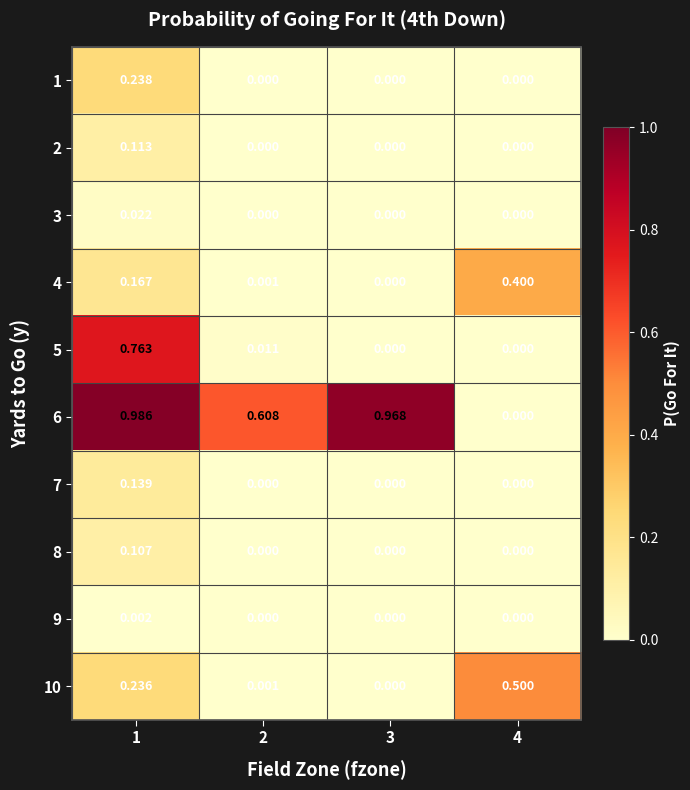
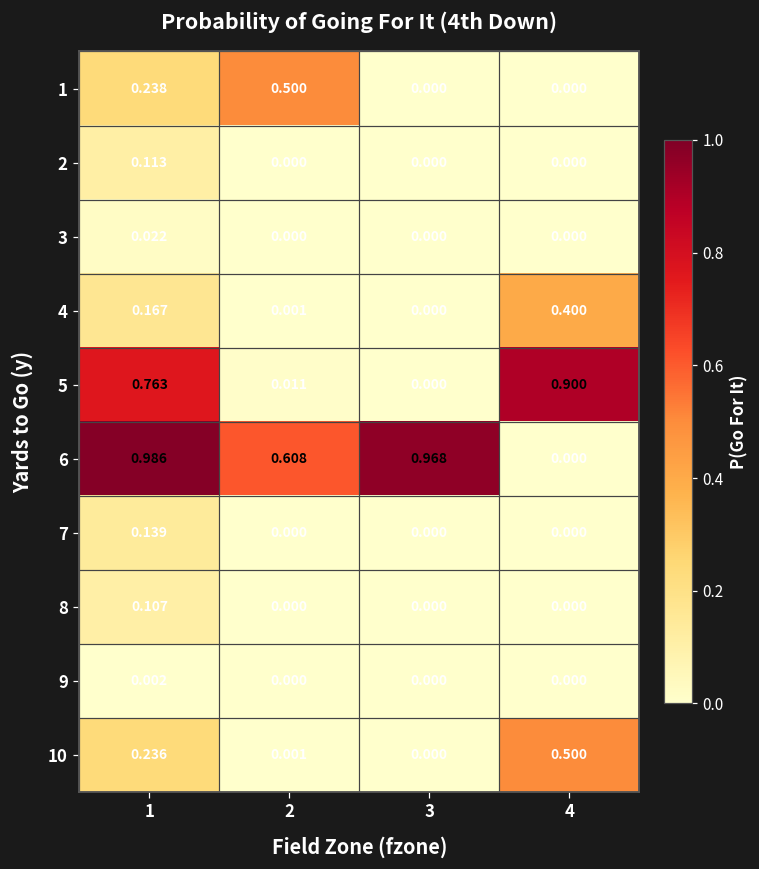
1, 2: 0.000 -> 0.500
5, 4: 0.000 -> 0.900
